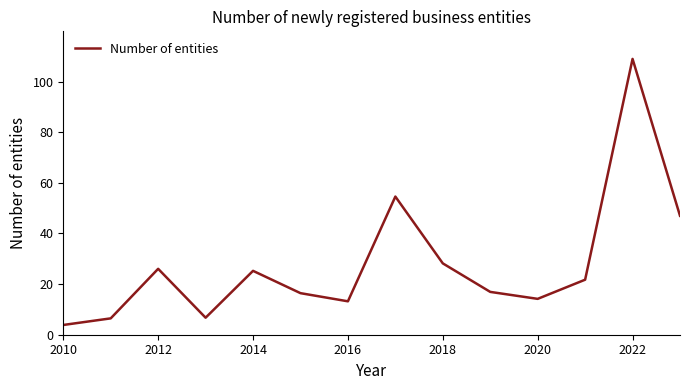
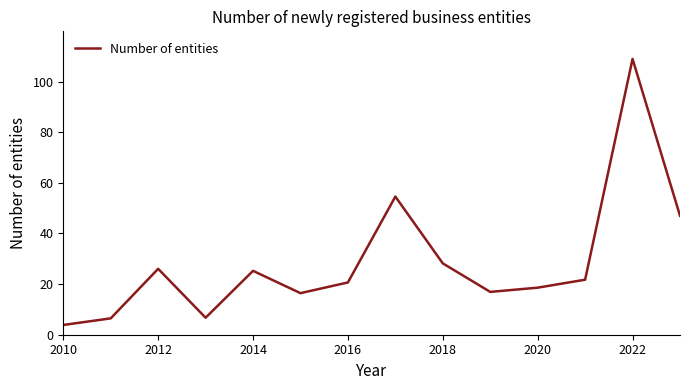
2016: 13 -> 21
2020: 14 -> 19
